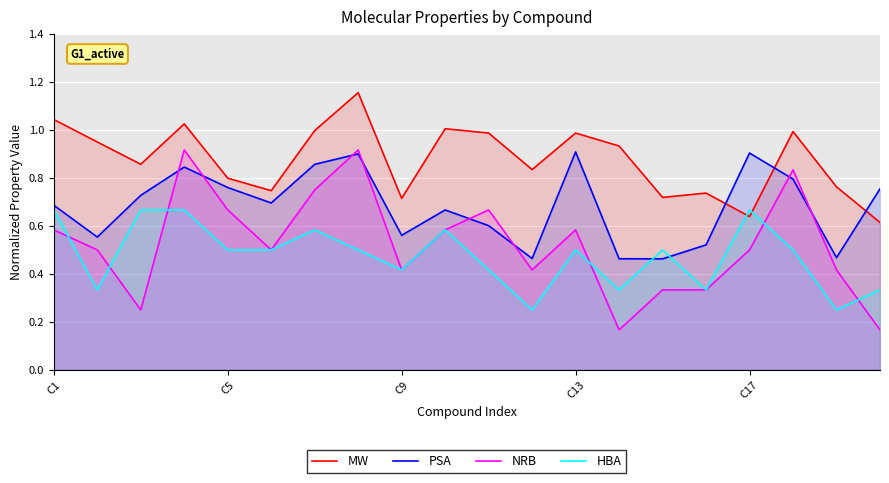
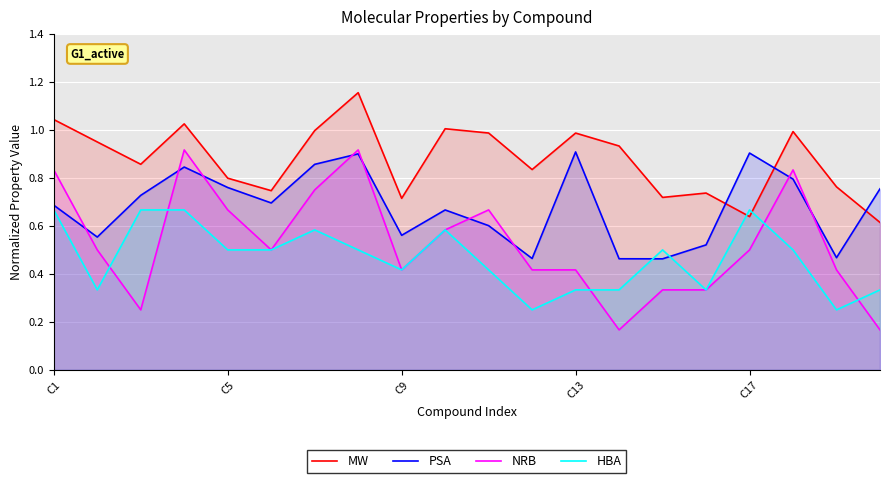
NRB, C1: 0.58 -> 0.83
NRB, C13: 0.58 -> 0.42
HBA, C13: 0.50 -> 0.33
